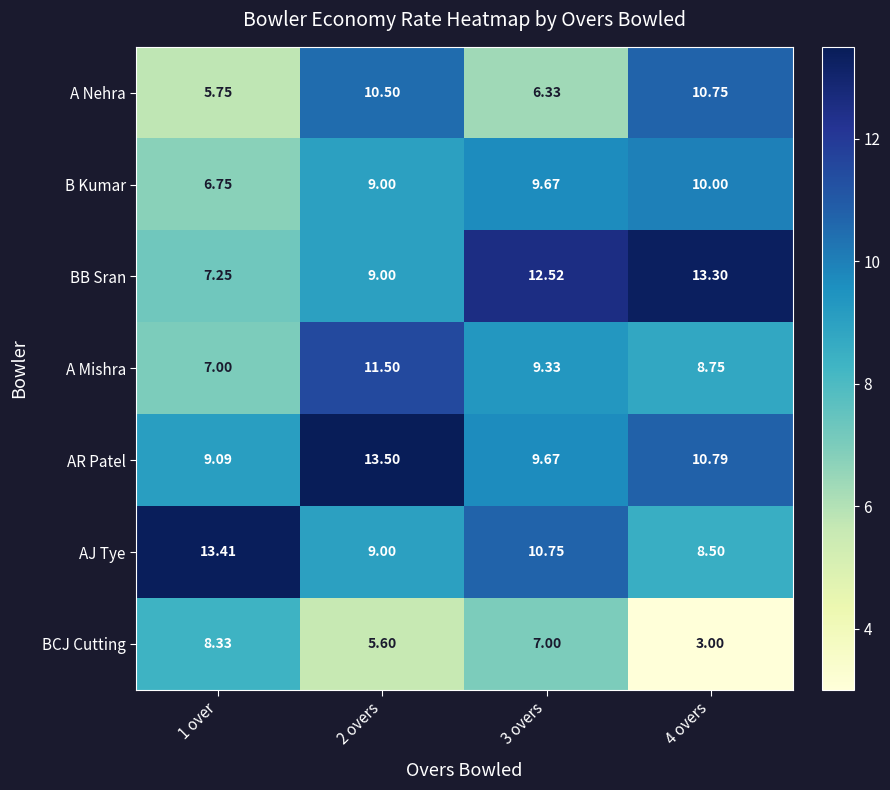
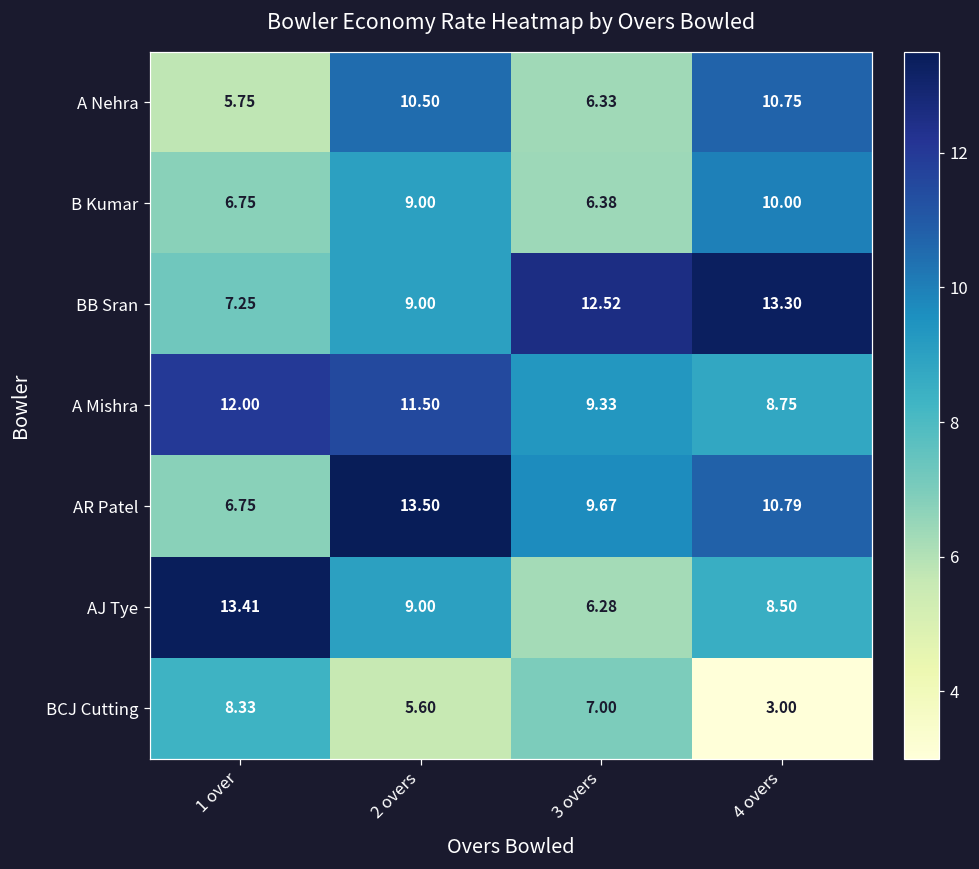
B Kumar, 3 overs: 9.67 -> 6.38
A Mishra, 1 over: 7.00 -> 12.00
AR Patel, 1 over: 9.09 -> 6.75
AJ Tye, 3 overs: 10.75 -> 6.28
